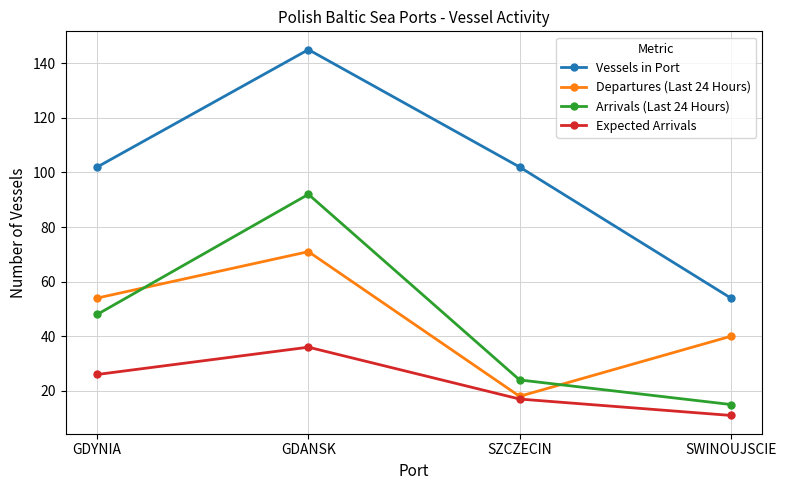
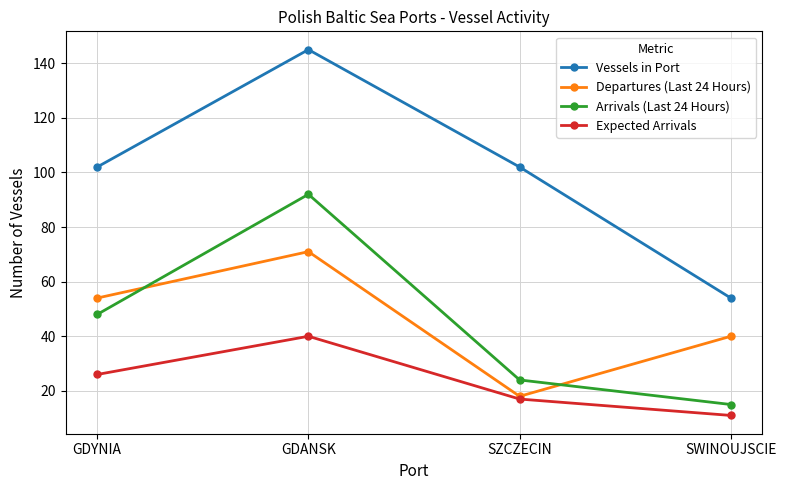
Expected Arrivals, GDANSK: 36 -> 40
